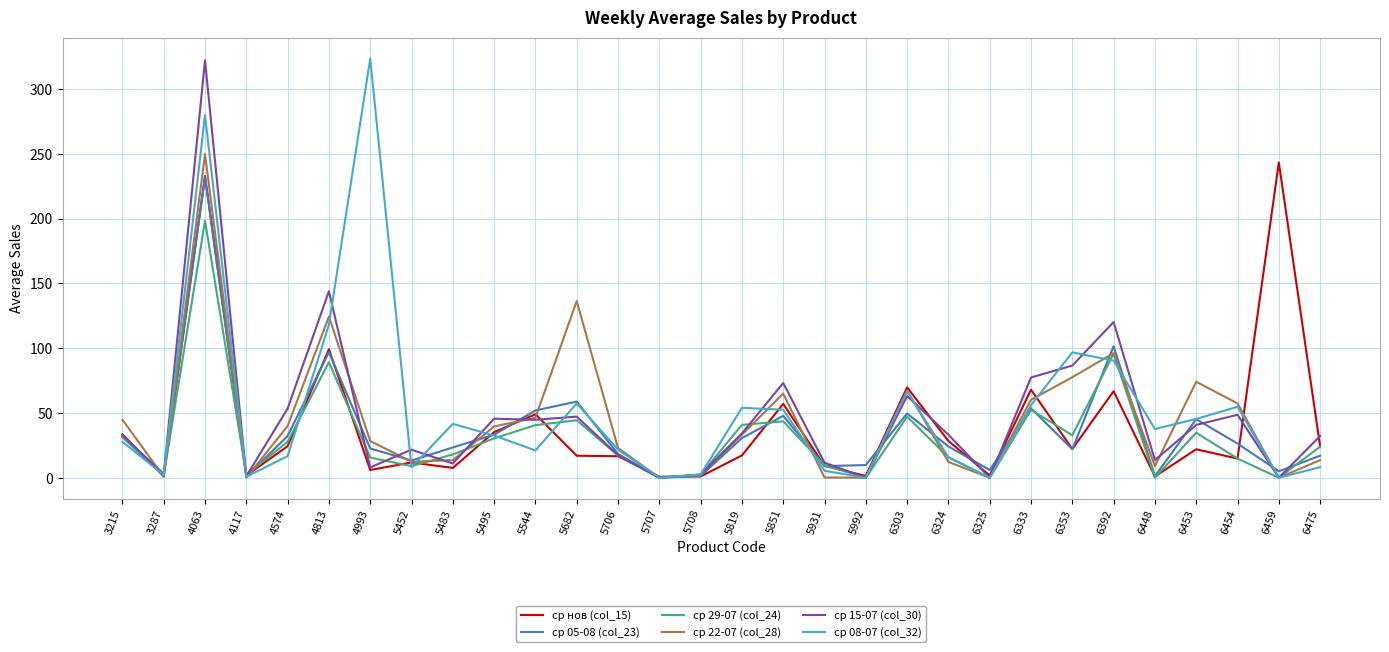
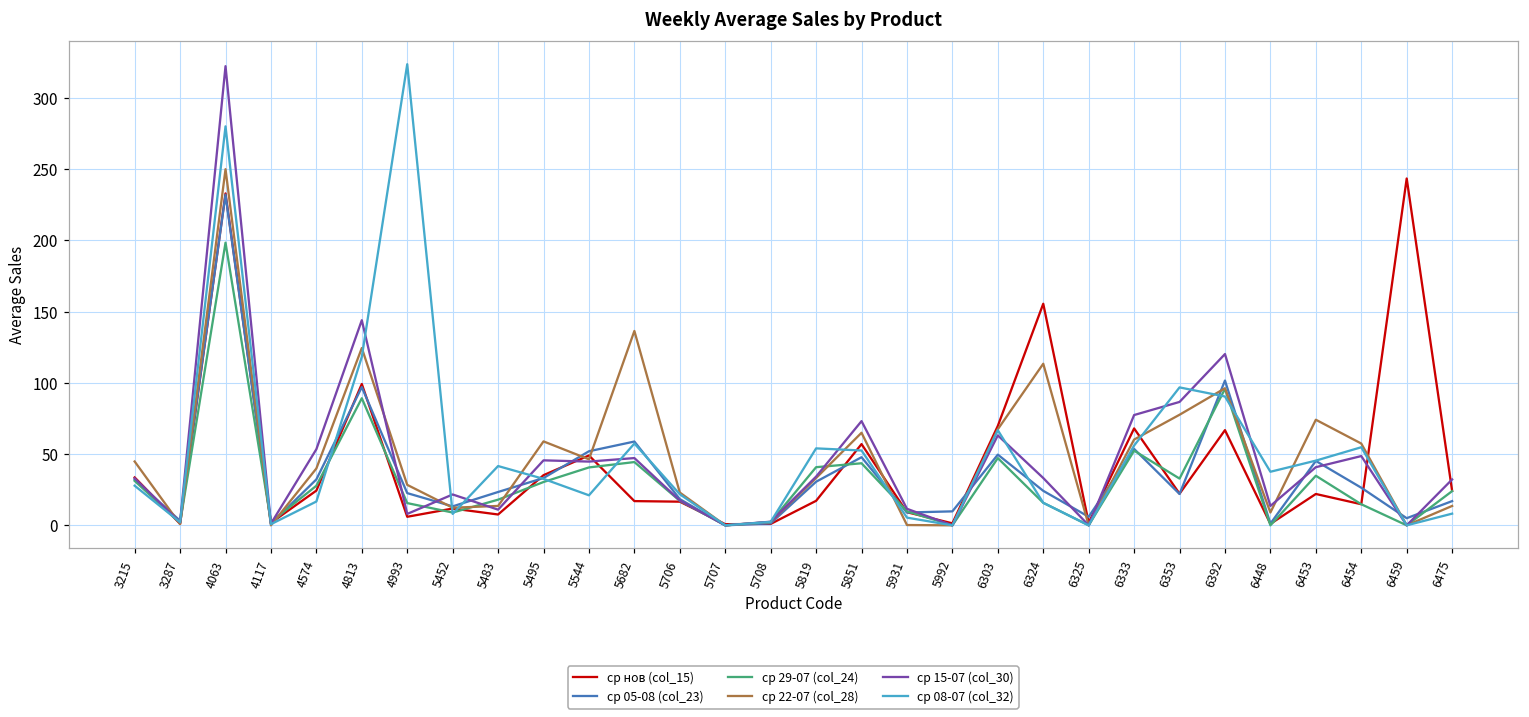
ср 22-07 (col_28), 5495: 40 -> 59
ср нов (col_15), 6324: 28 -> 156
ср 22-07 (col_28), 6324: 12 -> 113
